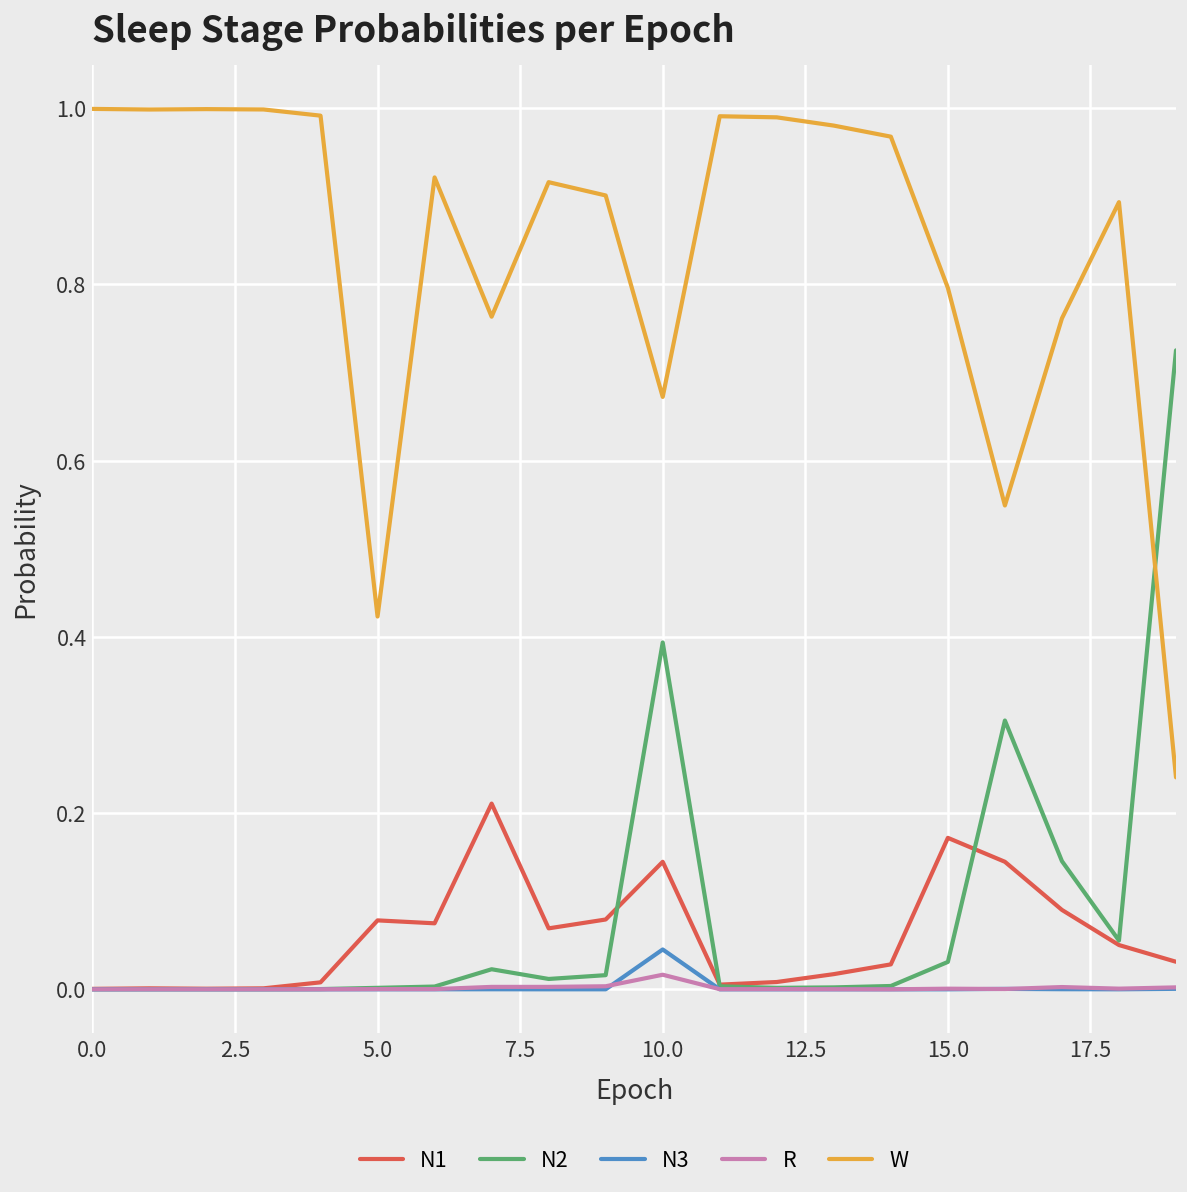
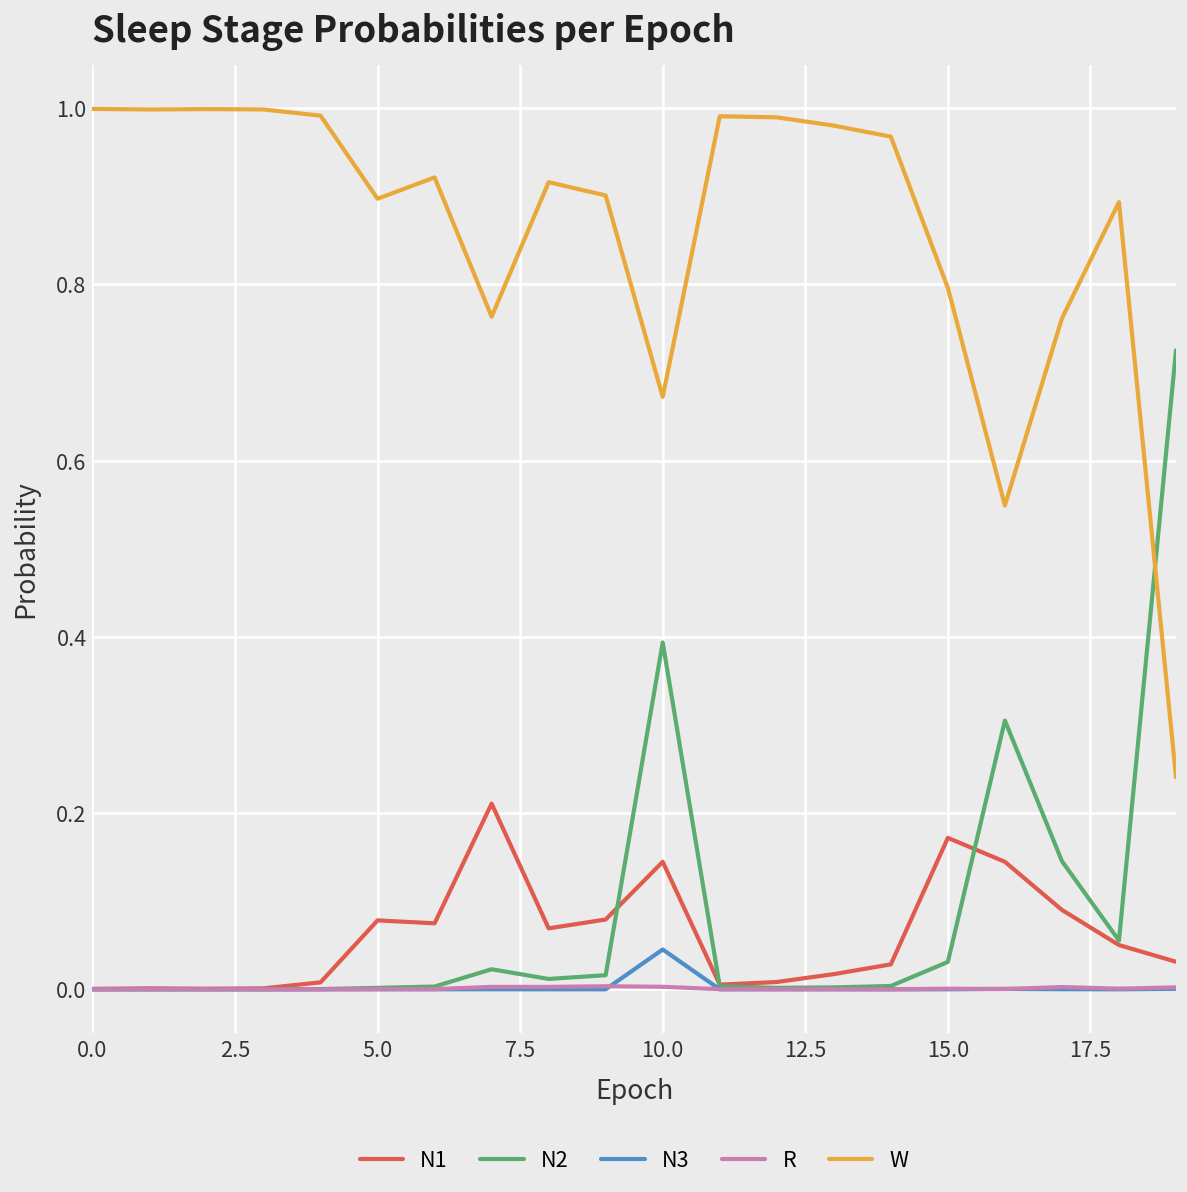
W, 5.0: 0.42 -> 0.90
R, 10.0: 0.02 -> 0.00
